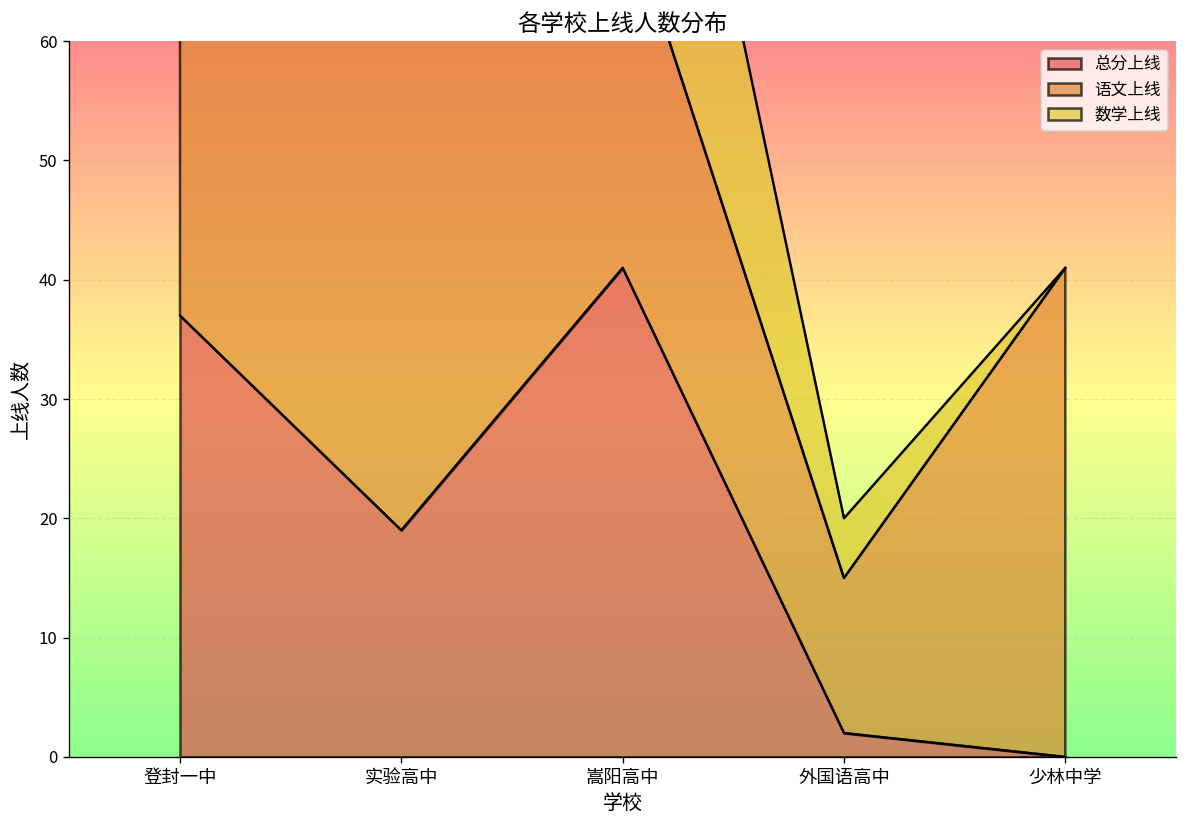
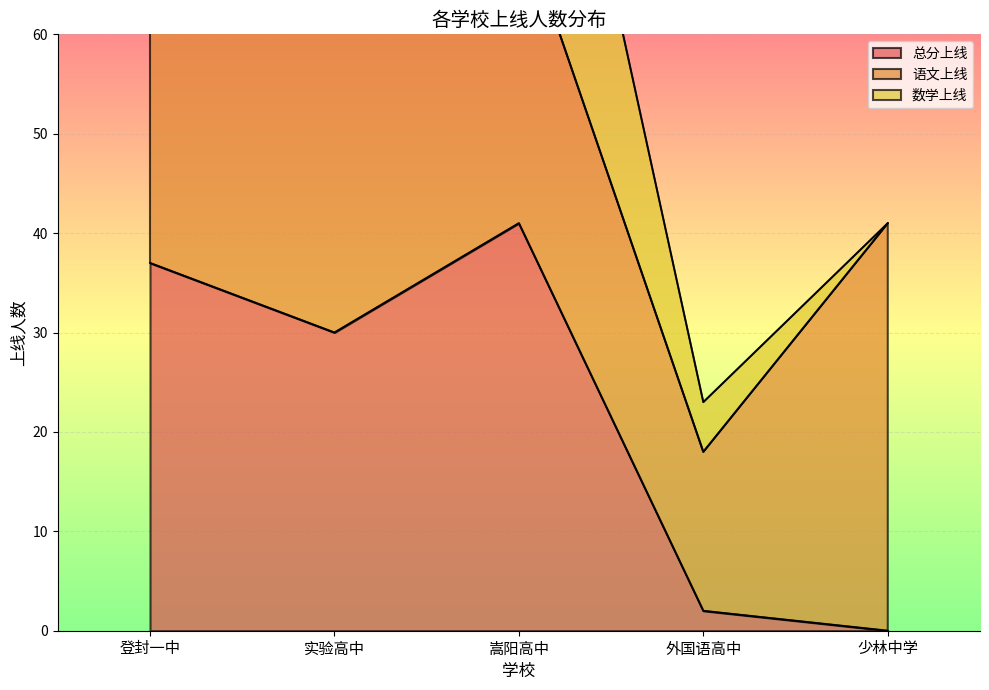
总分上线, 实验高中: 19 -> 30
语文上线, 外国语高中: 13 -> 16
